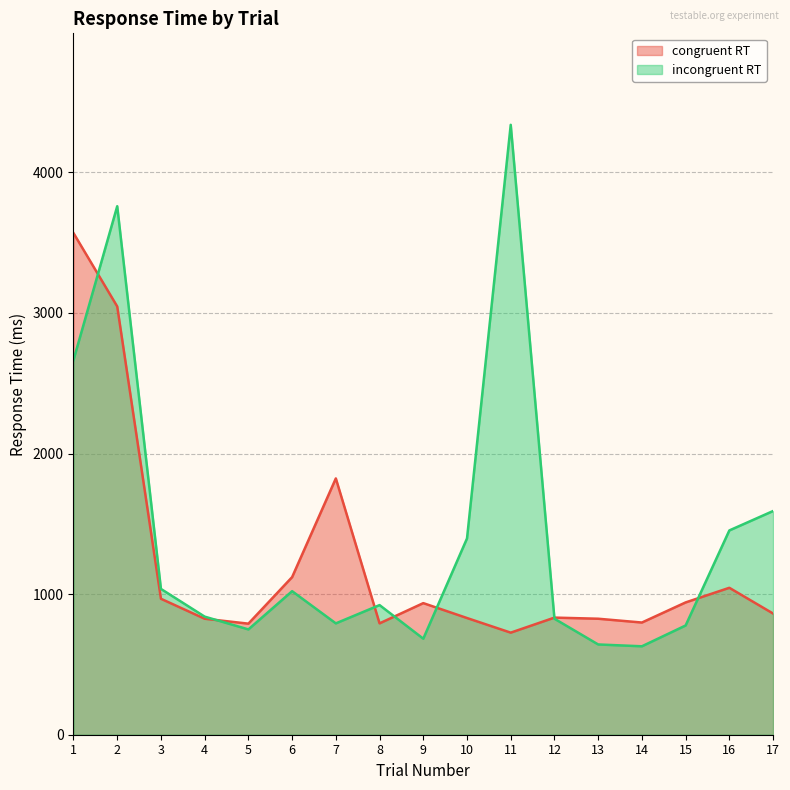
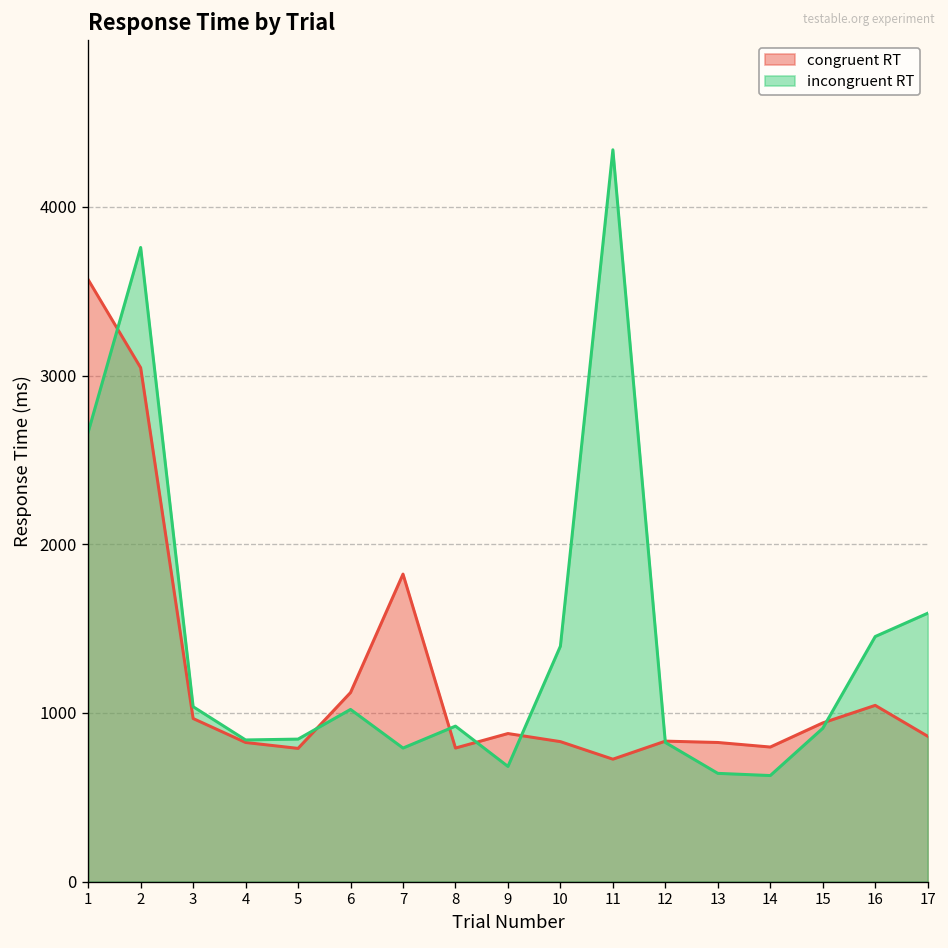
incongruent RT, 5: 750 -> 850
congruent RT, 9: 940 -> 880
incongruent RT, 15: 780 -> 910
